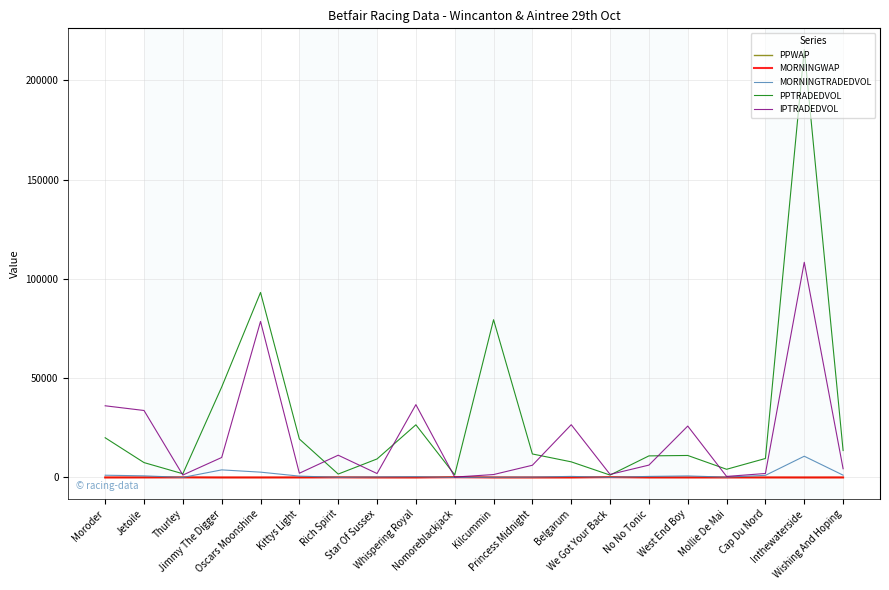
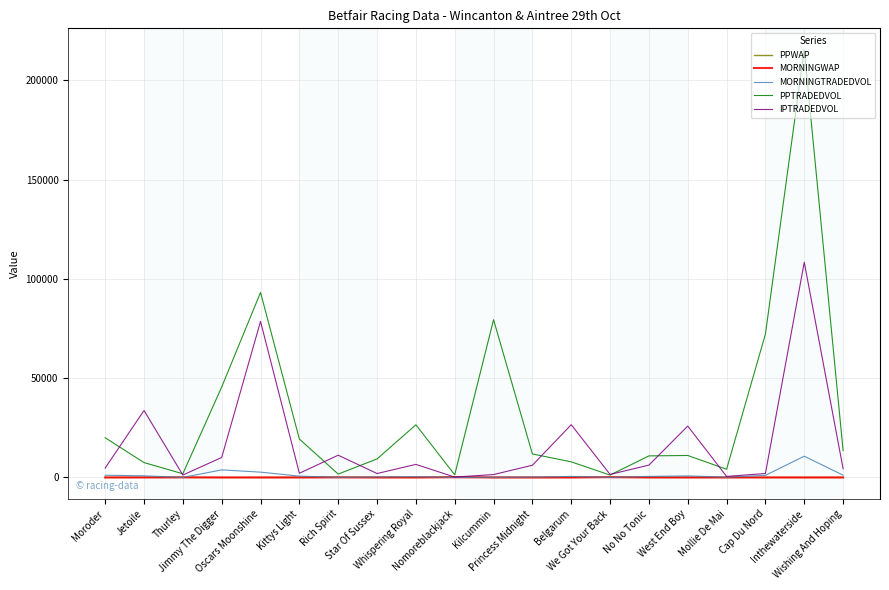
IPTRADEDVOL, Moroder: 36000 -> 5000
IPTRADEDVOL, Whispering Royal: 37000 -> 7000
PPTRADEDVOL, Cap Du Nord: 10000 -> 72000
